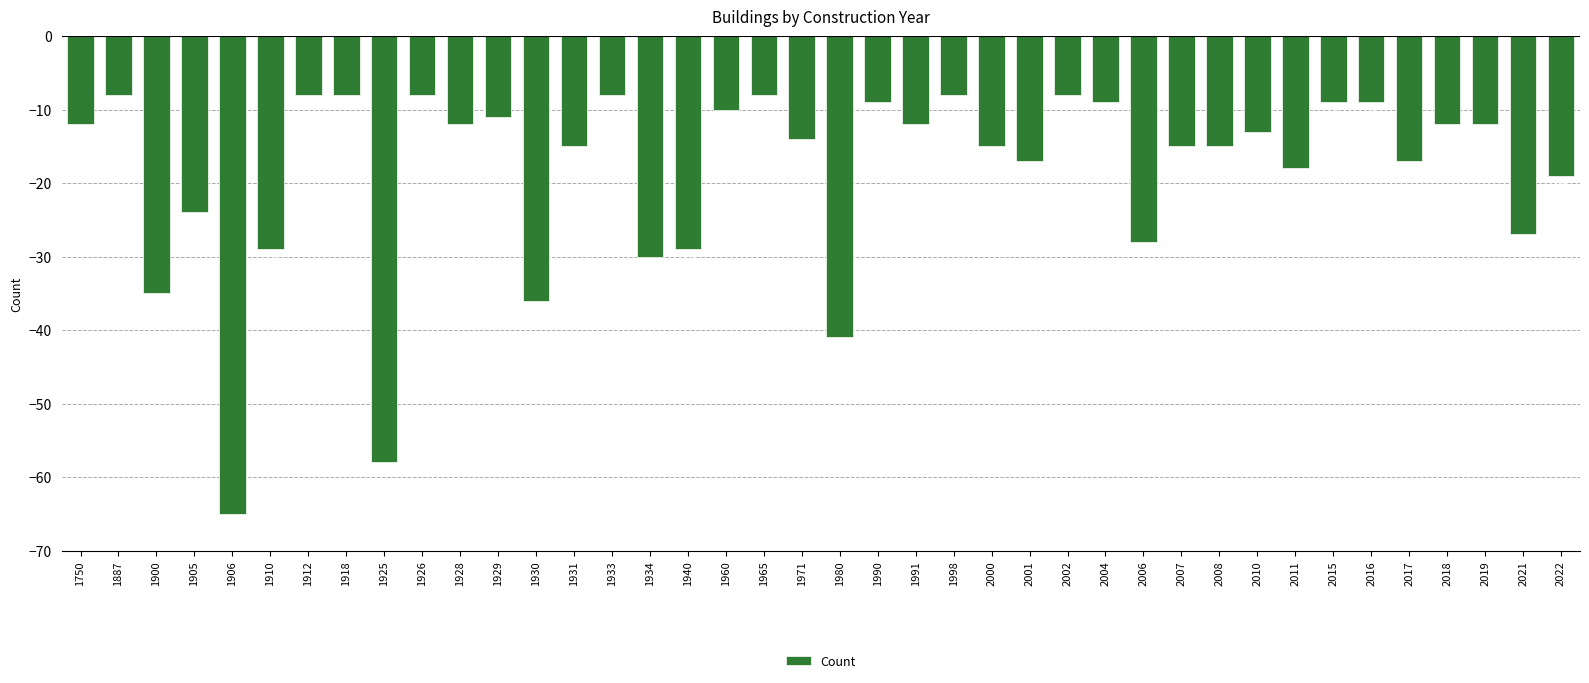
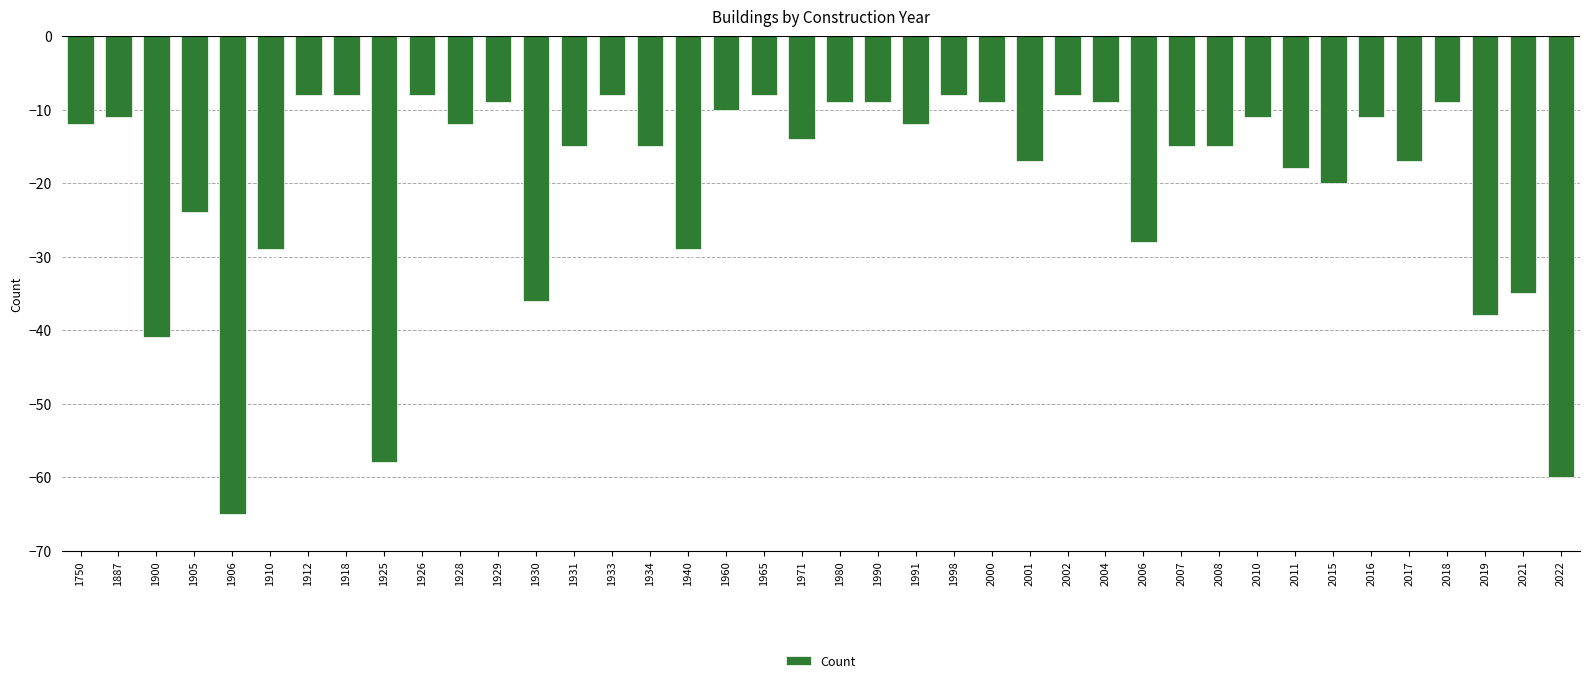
1887: -8 -> -11
1900: -35 -> -41
1929: -11 -> -9
1934: -30 -> -15
1980: -41 -> -9
2000: -15 -> -9
2010: -13 -> -11
2015: -9 -> -20
2016: -9 -> -11
2018: -12 -> -9
2019: -12 -> -38
2021: -27 -> -35
2022: -19 -> -60
